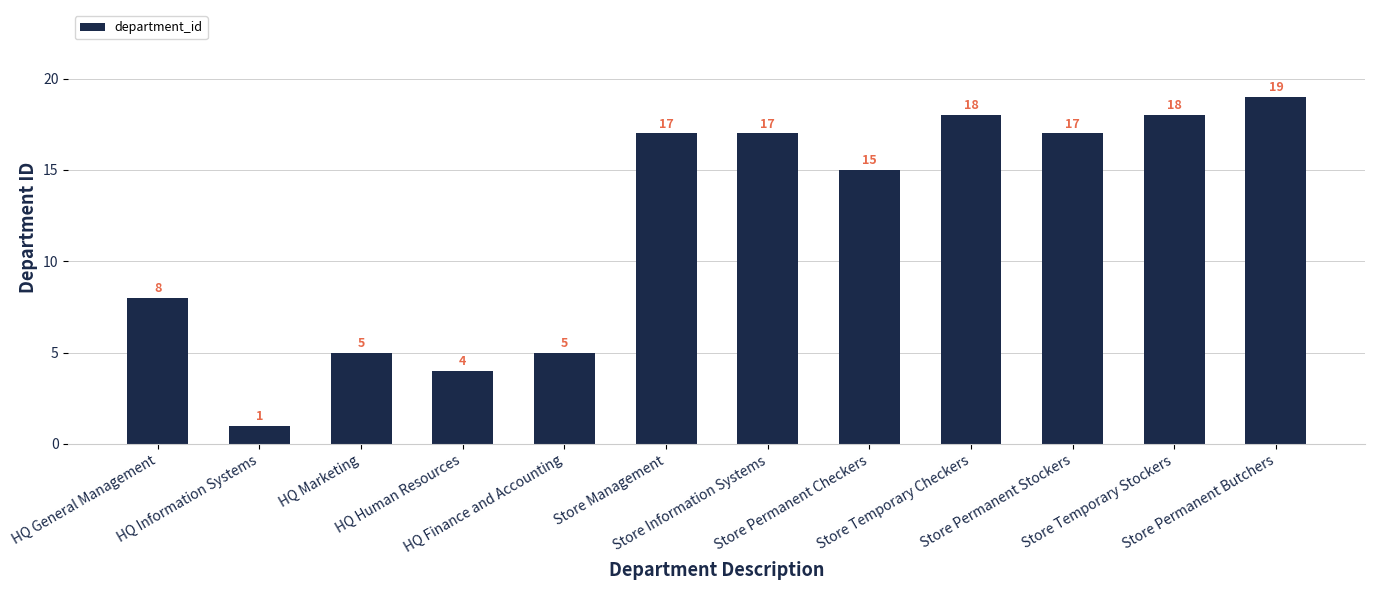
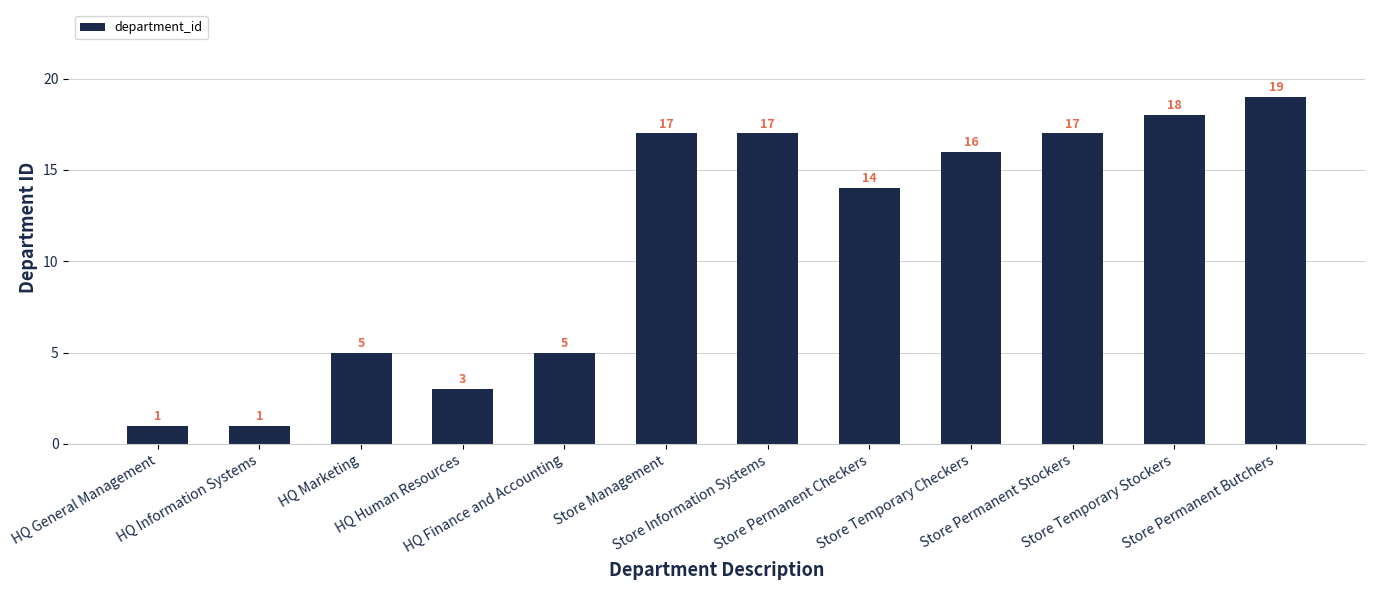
HQ General Management: 8 -> 1
HQ Human Resources: 4 -> 3
Store Permanent Checkers: 15 -> 14
Store Temporary Checkers: 18 -> 16
